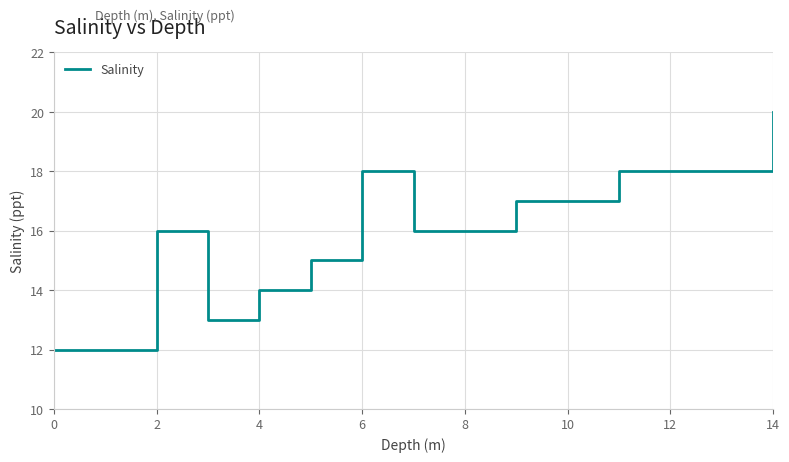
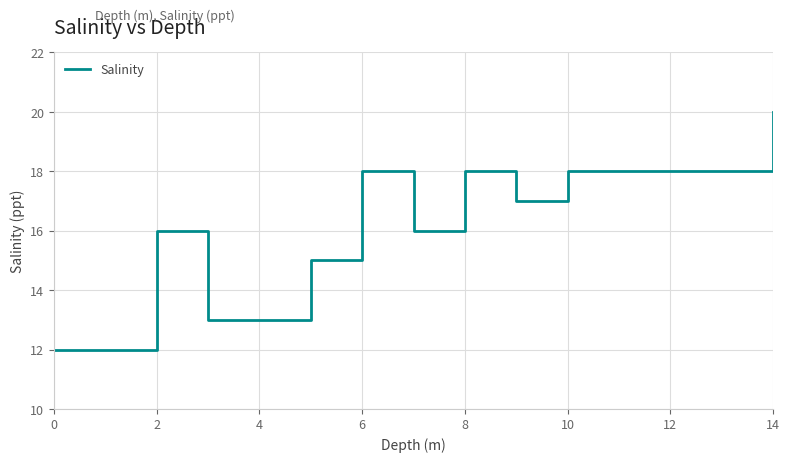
4: 14 -> 13
8: 16 -> 18
10: 17 -> 18
